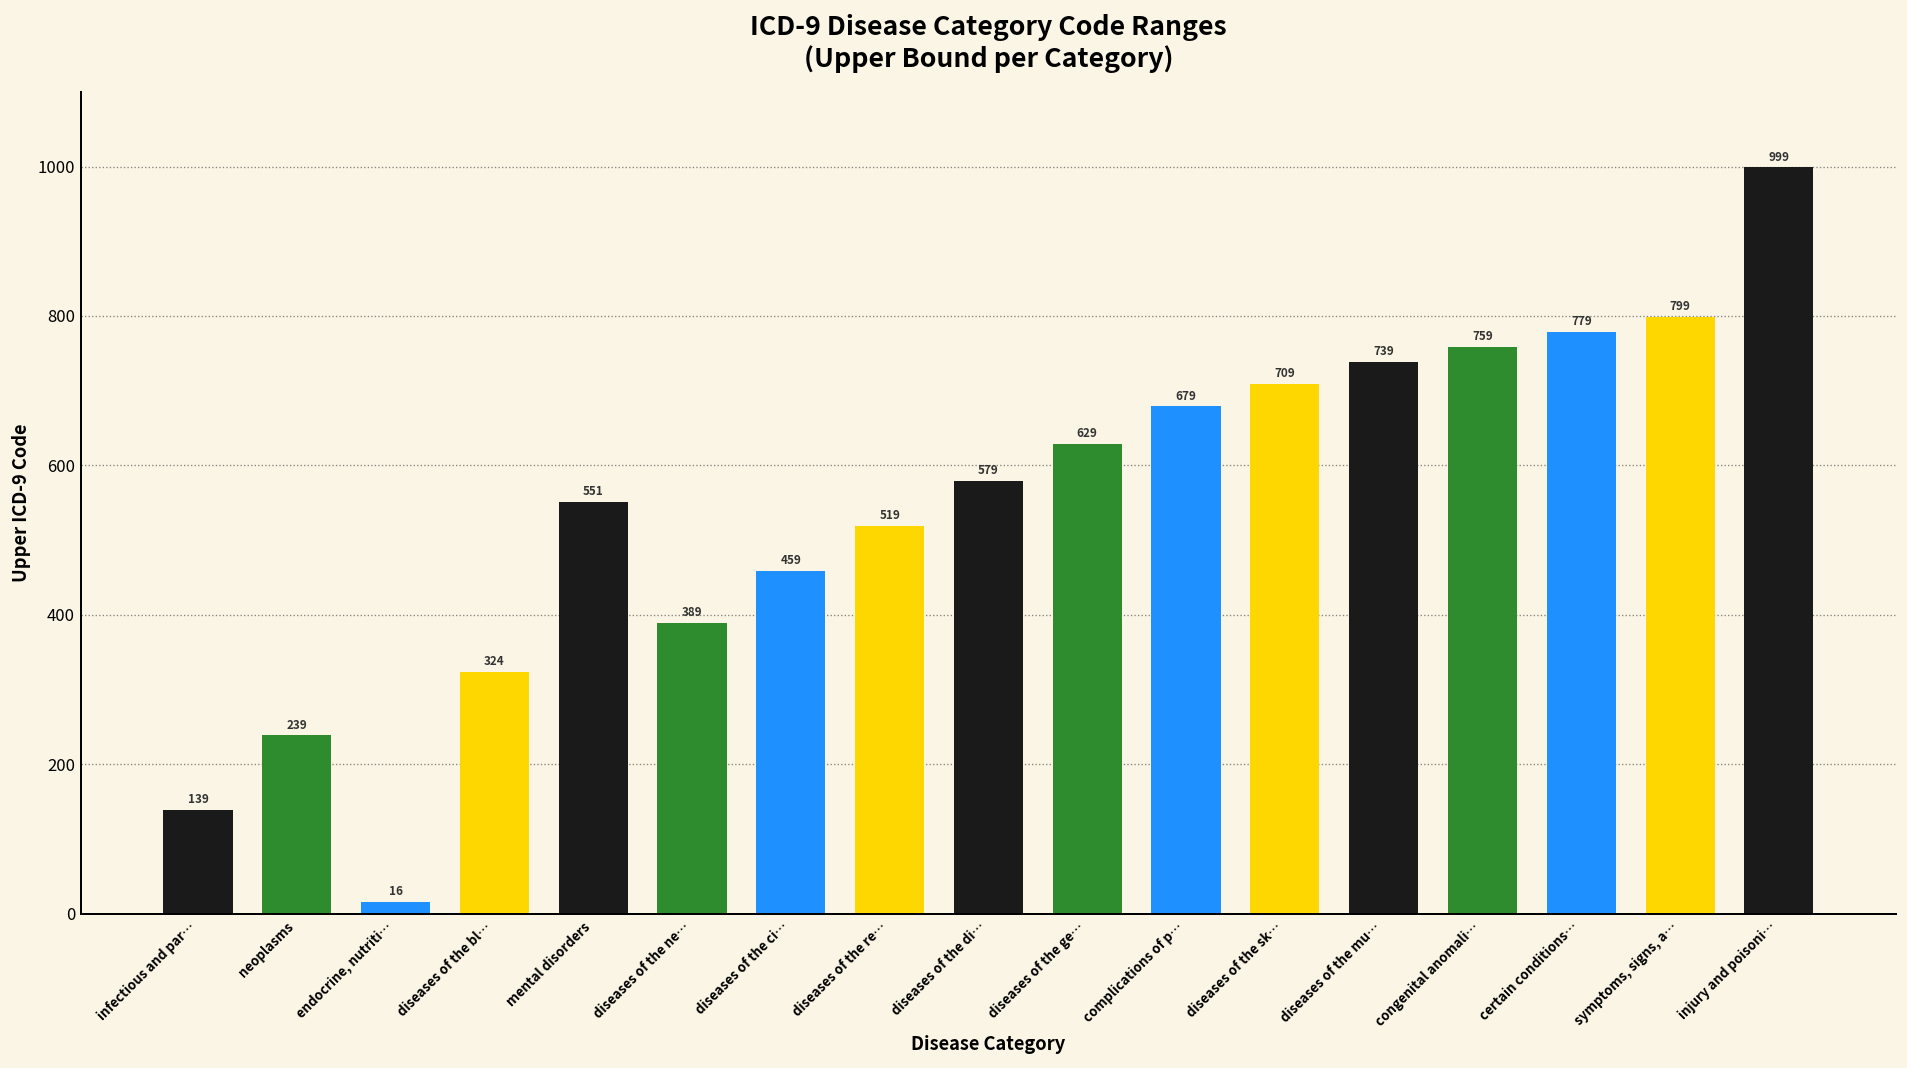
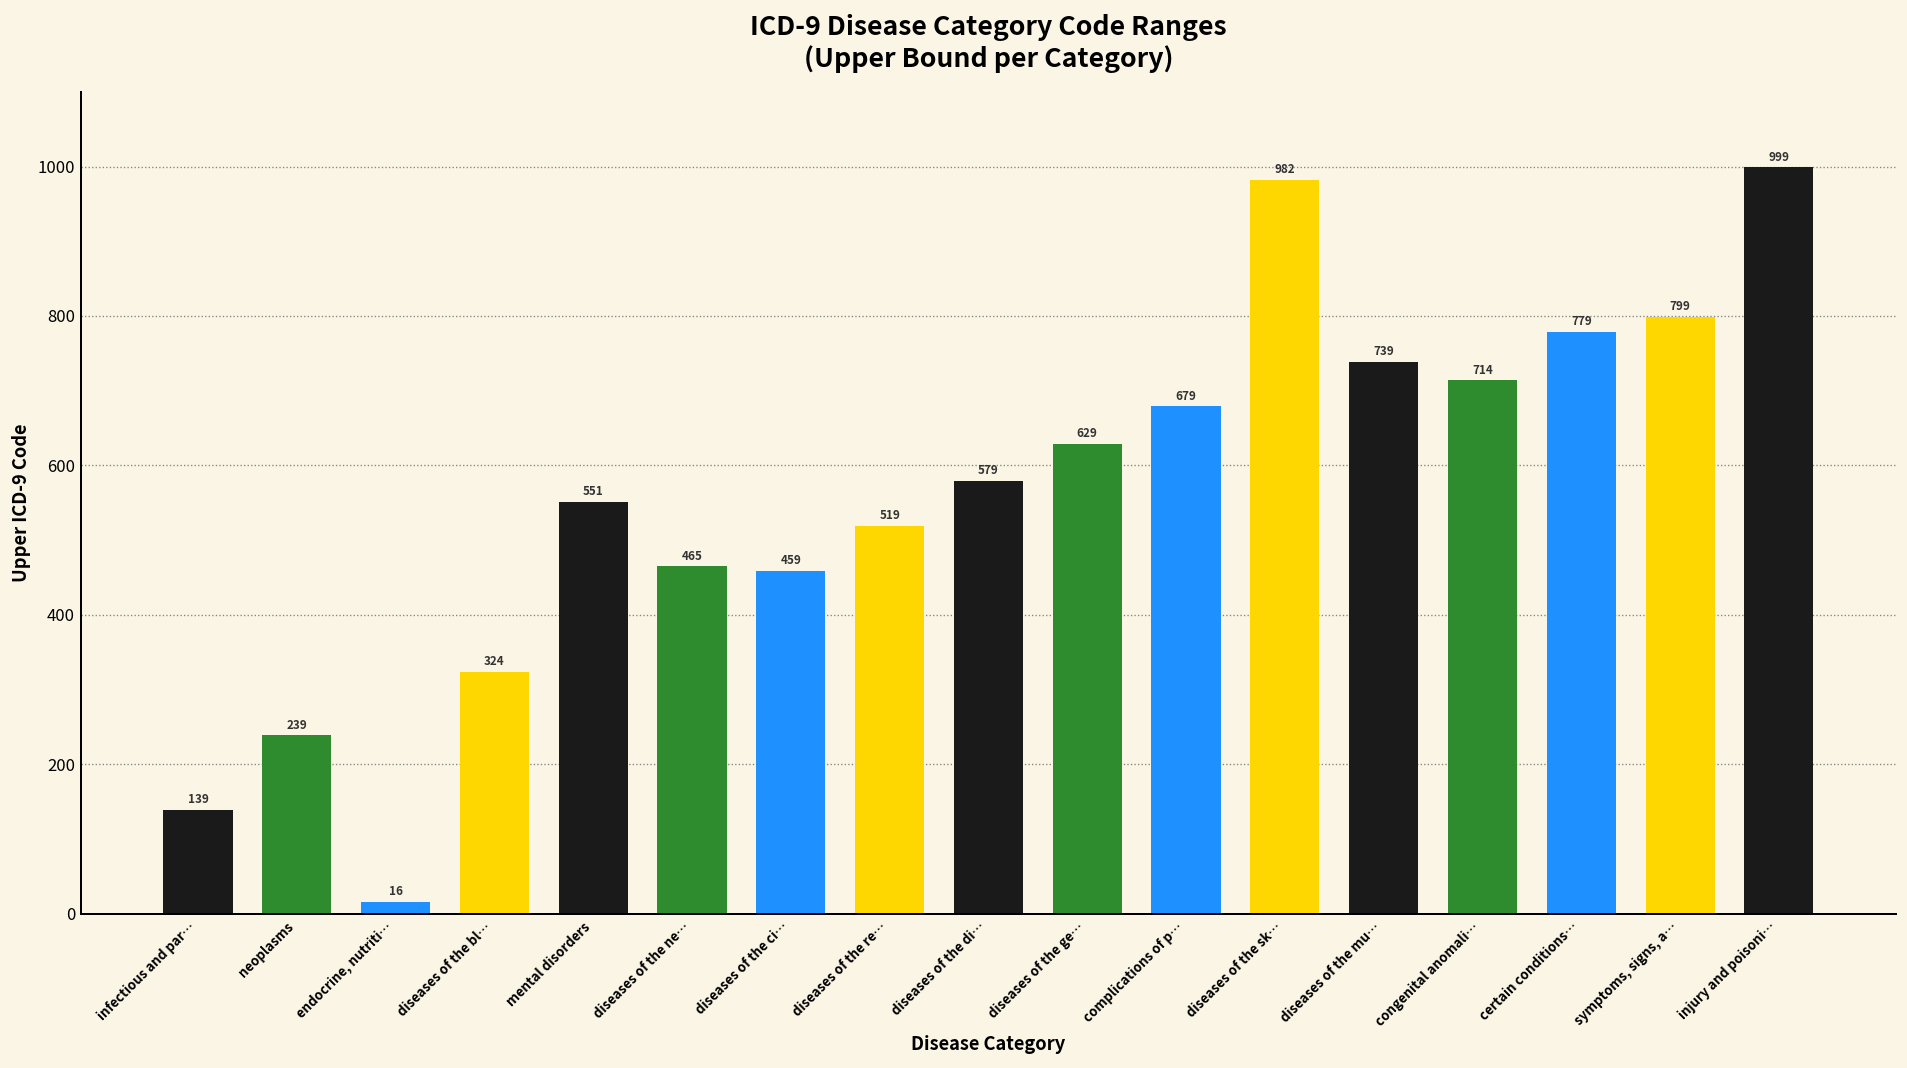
diseases of the ne…: 389 -> 465
diseases of the sk…: 709 -> 982
congenital anomali…: 759 -> 714
